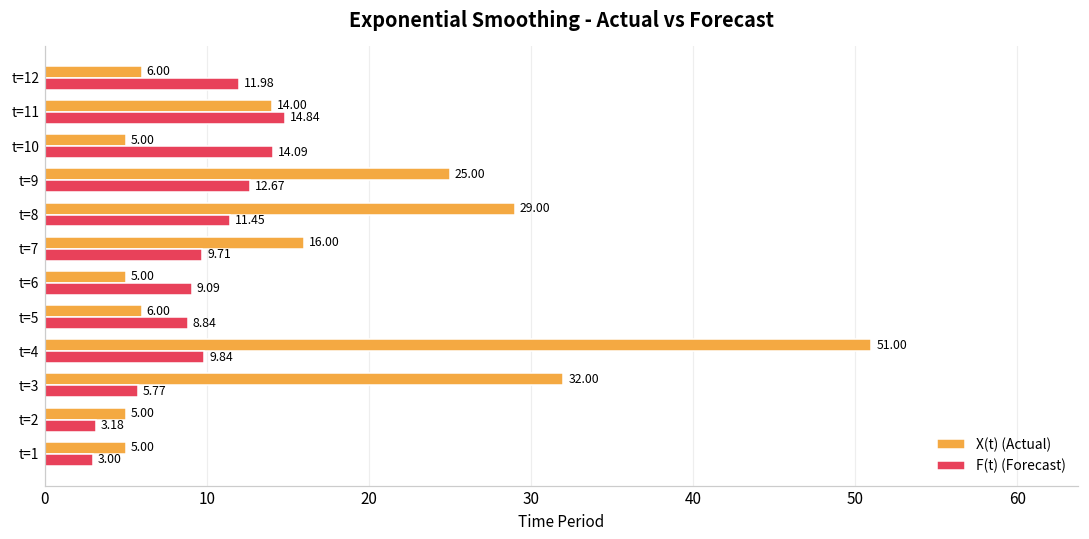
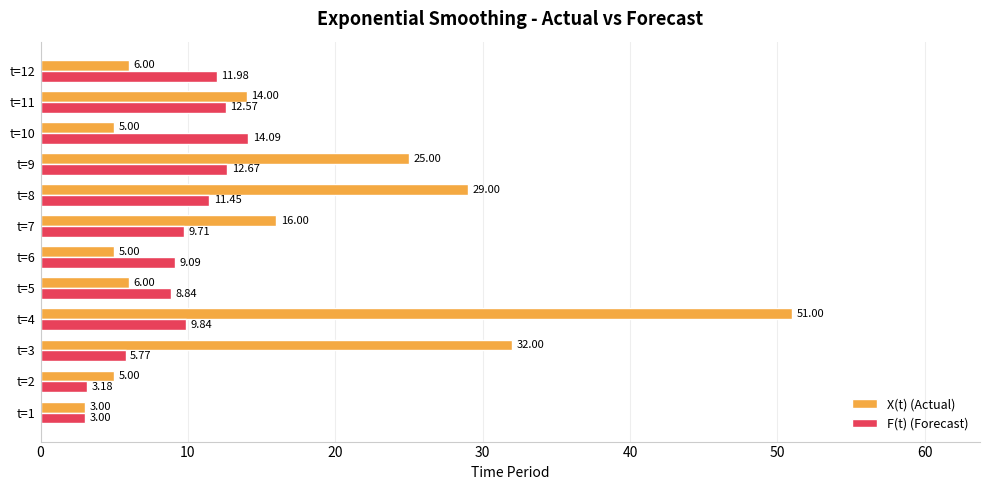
F(t) (Forecast), t=11: 14.84 -> 12.57
X(t) (Actual), t=1: 5.00 -> 3.00
